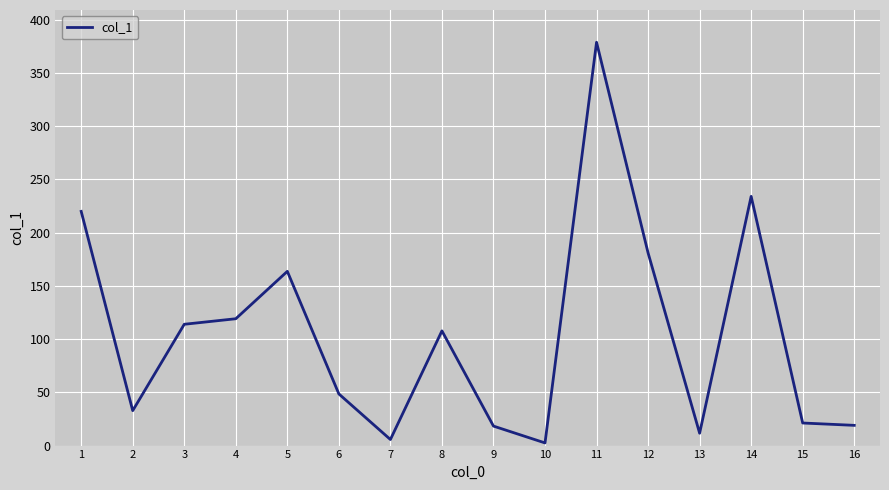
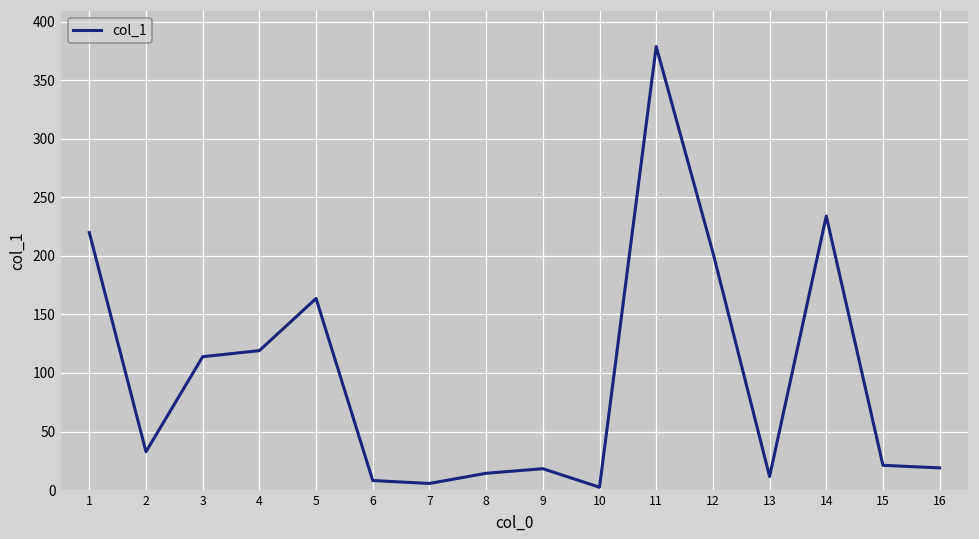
6: 49 -> 8
8: 108 -> 14
12: 181 -> 203
